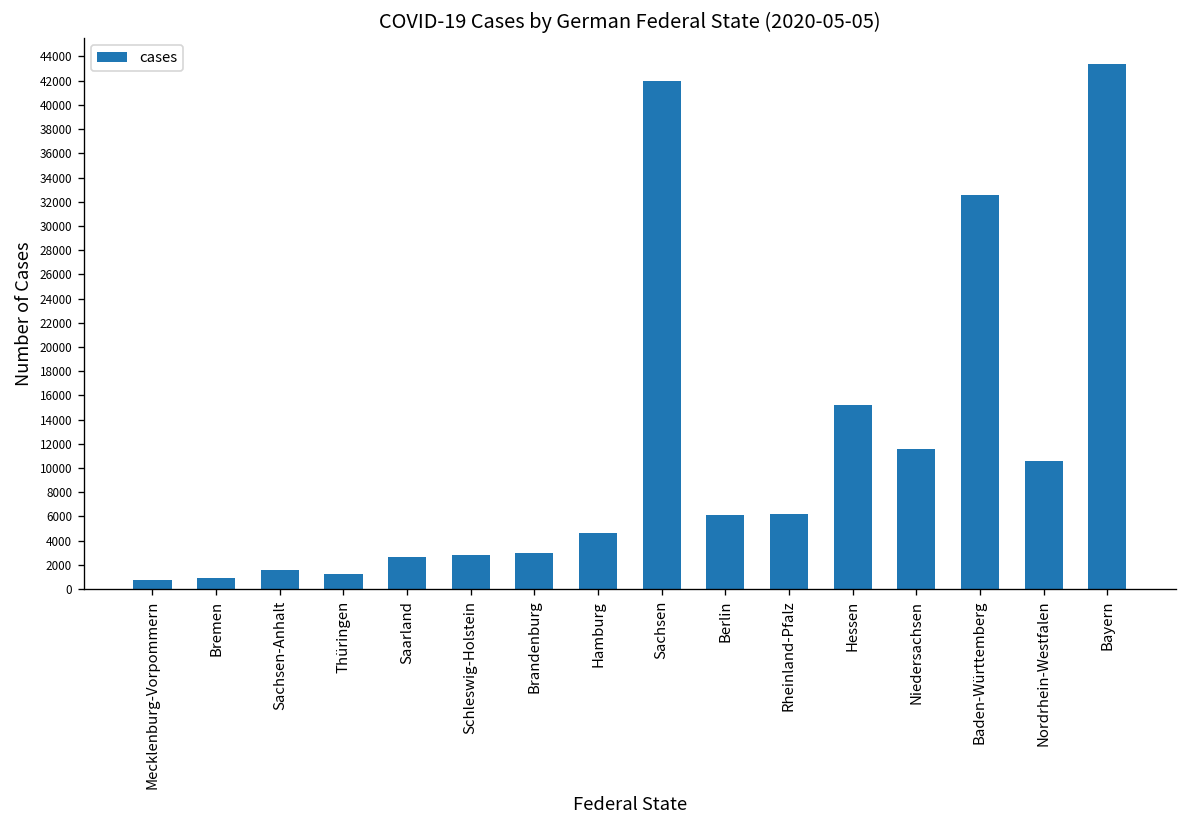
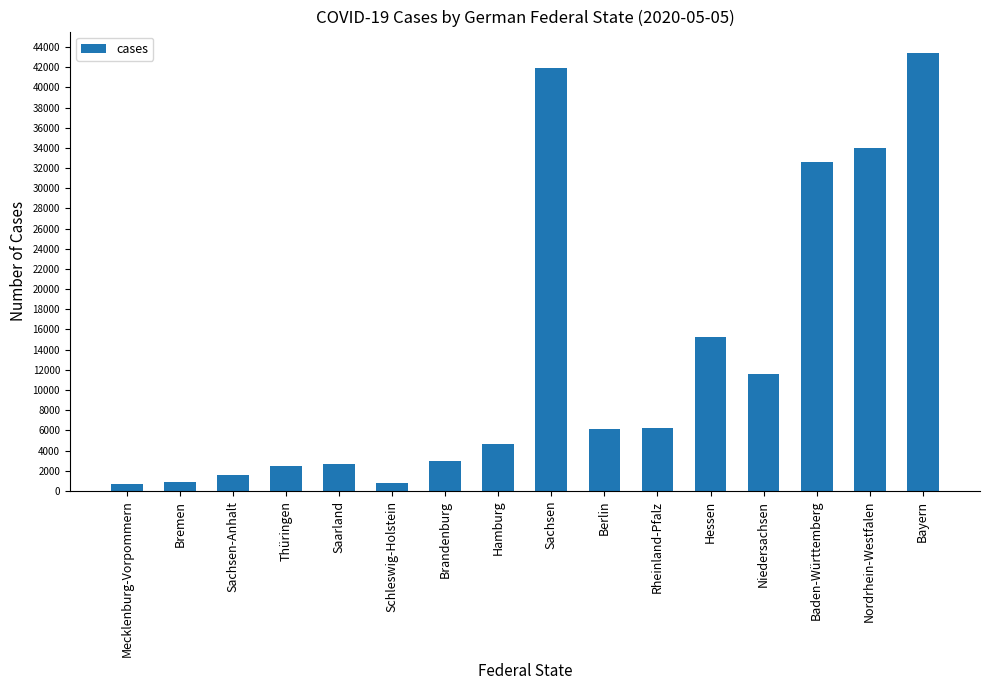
Thüringen: 1300 -> 2400
Schleswig-Holstein: 2800 -> 800
Nordrhein-Westfalen: 10600 -> 34000
